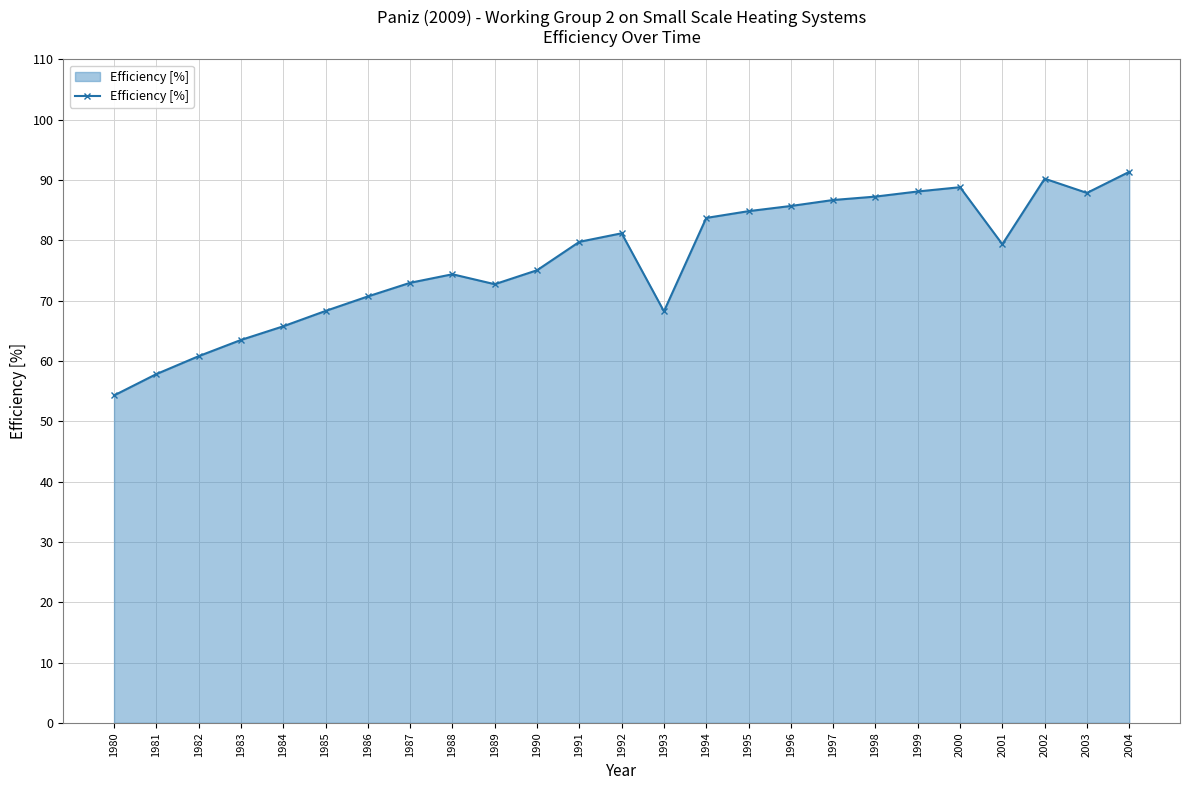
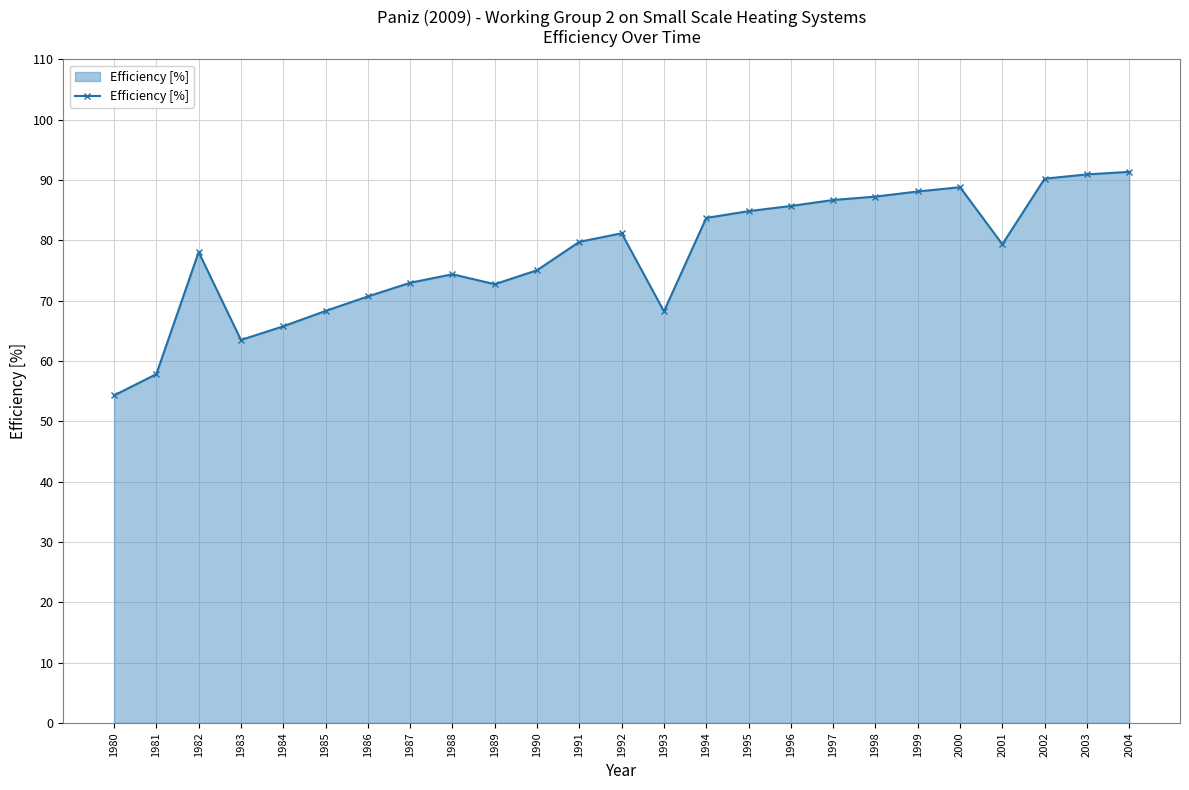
1982: 61 -> 78
2003: 88 -> 91
